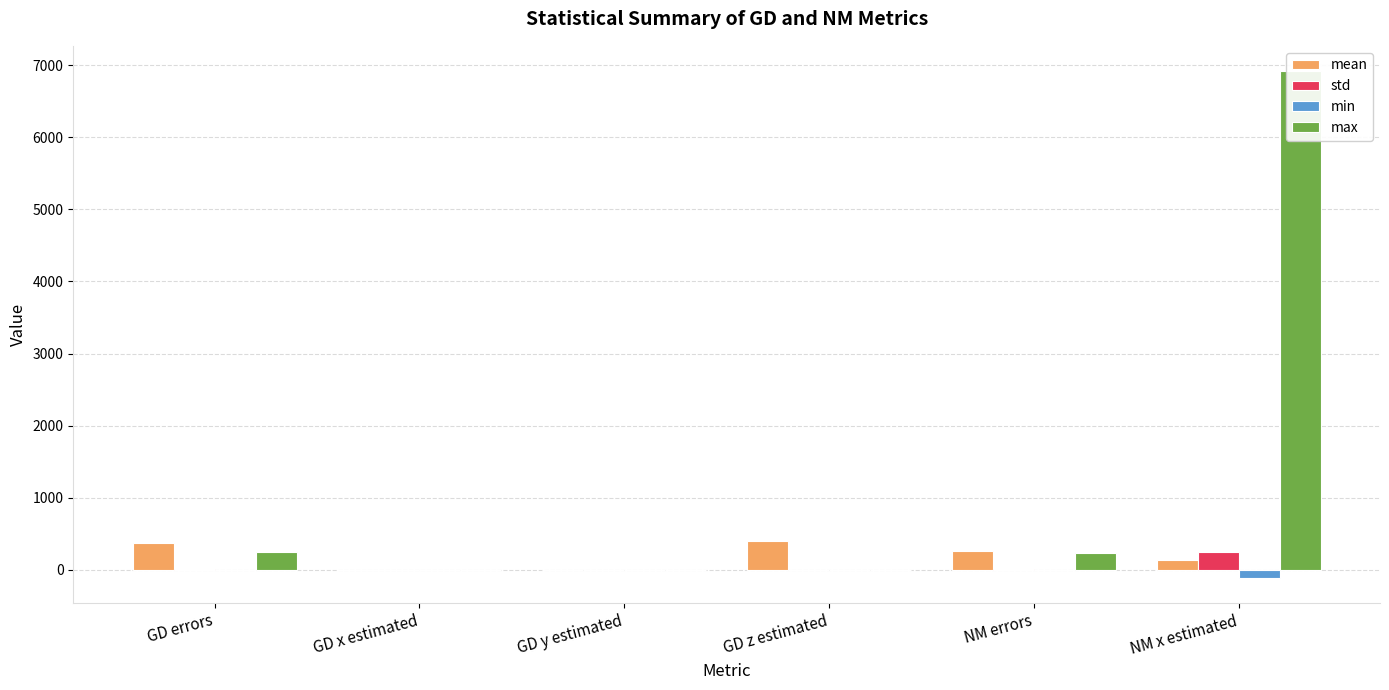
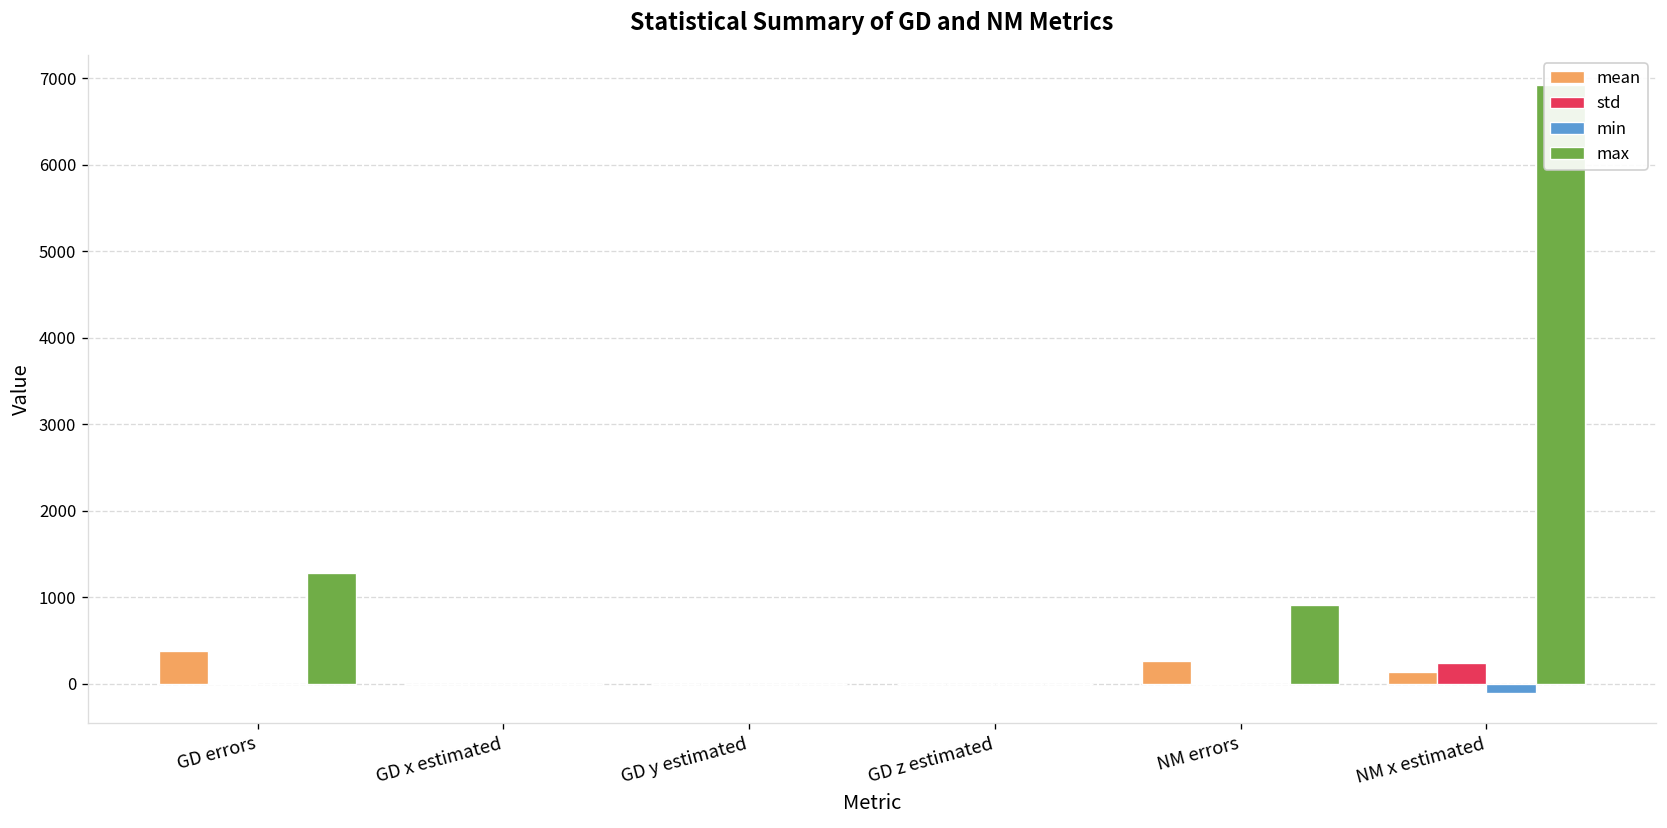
max, GD errors: 200 -> 1300
mean, GD z estimated: 400 -> 0
max, NM errors: 200 -> 900
